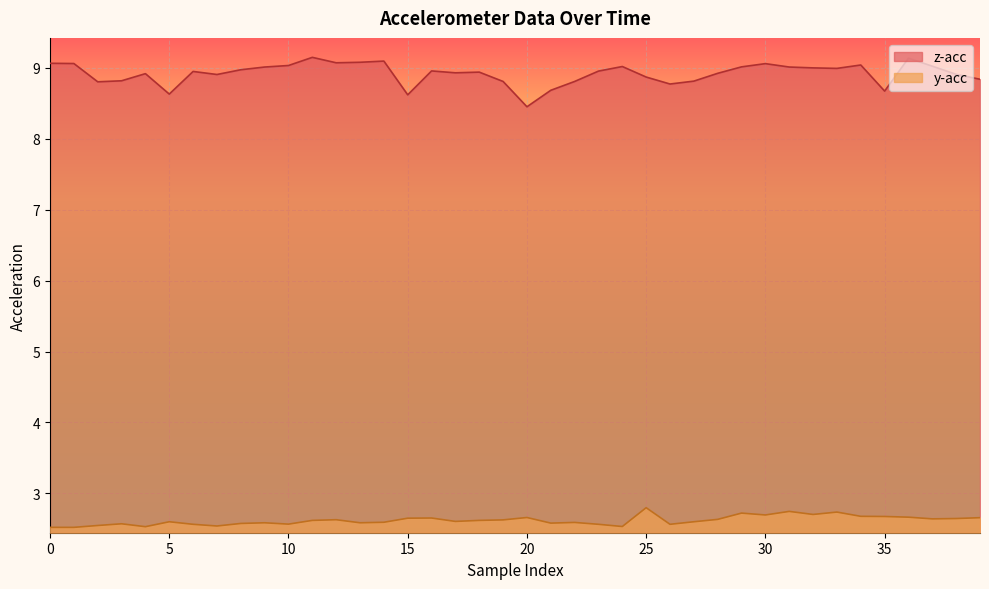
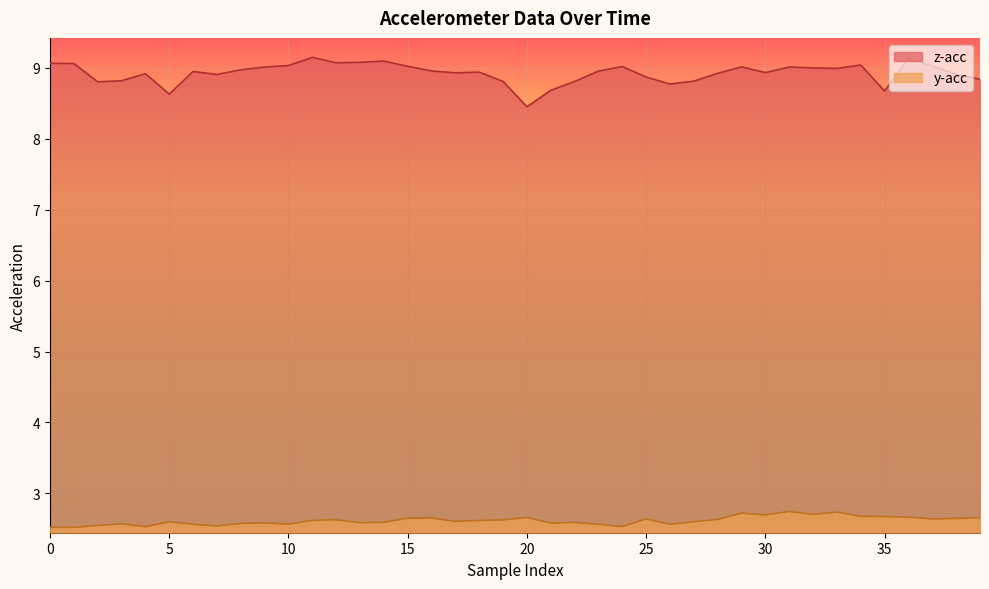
z-acc, 15: 8.6 -> 9.0
y-acc, 25: 2.8 -> 2.6
z-acc, 30: 9.1 -> 8.9
